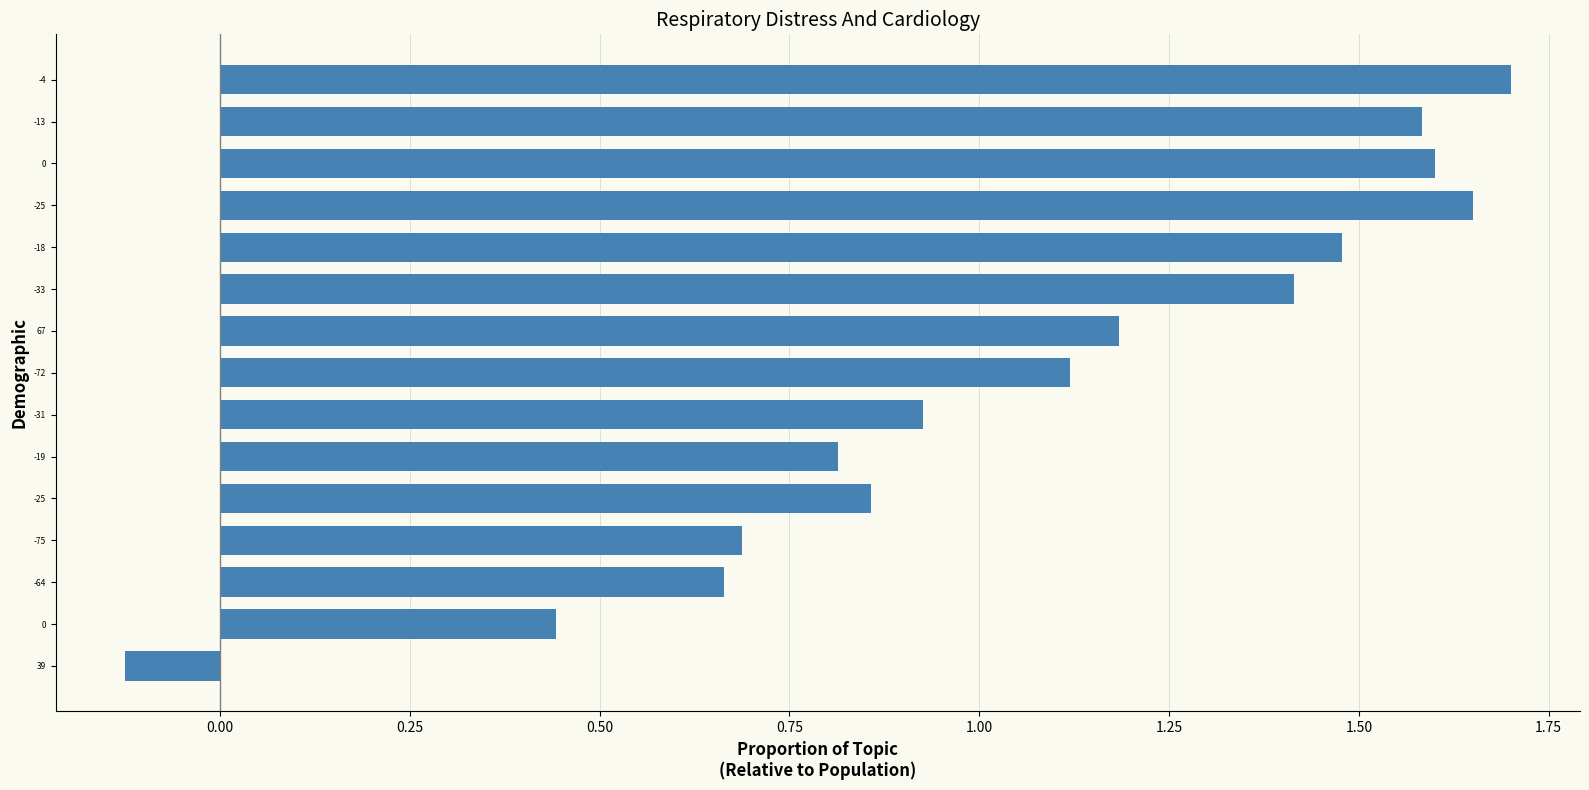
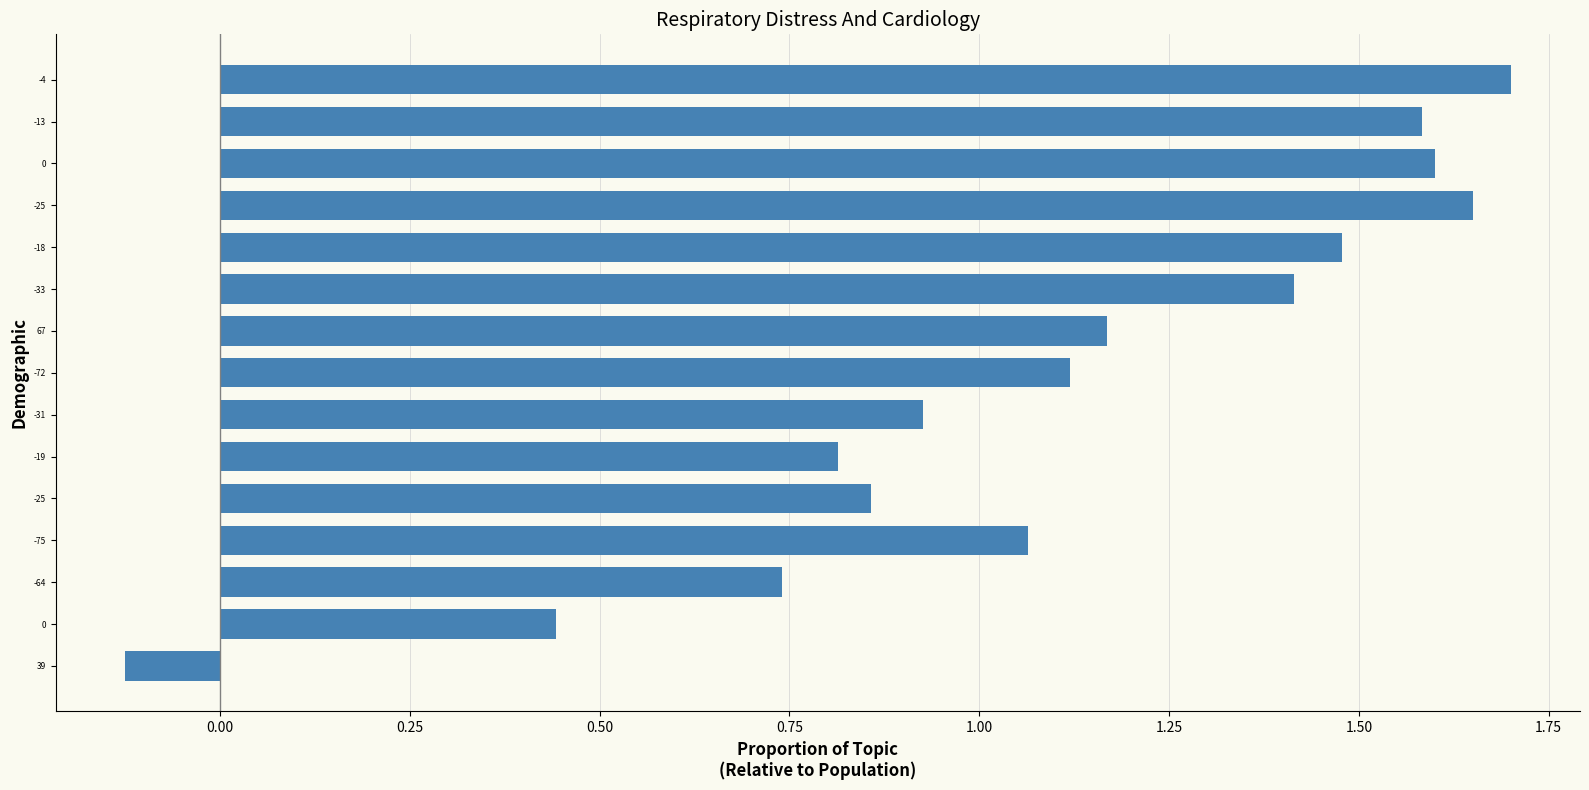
67: 1.18 -> 1.17
-75: 0.69 -> 1.06
-64: 0.66 -> 0.74
